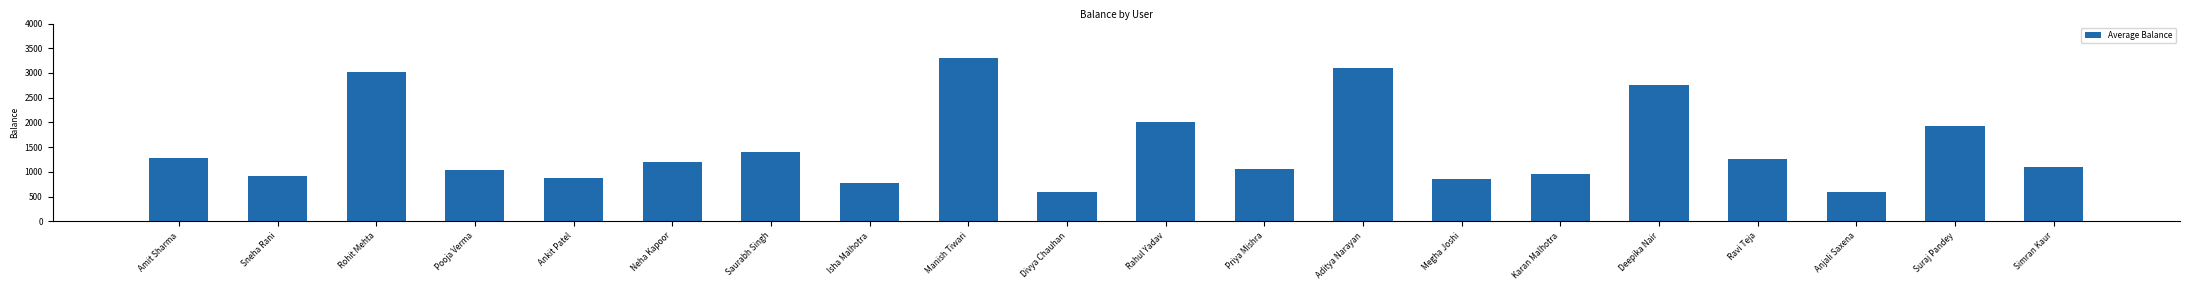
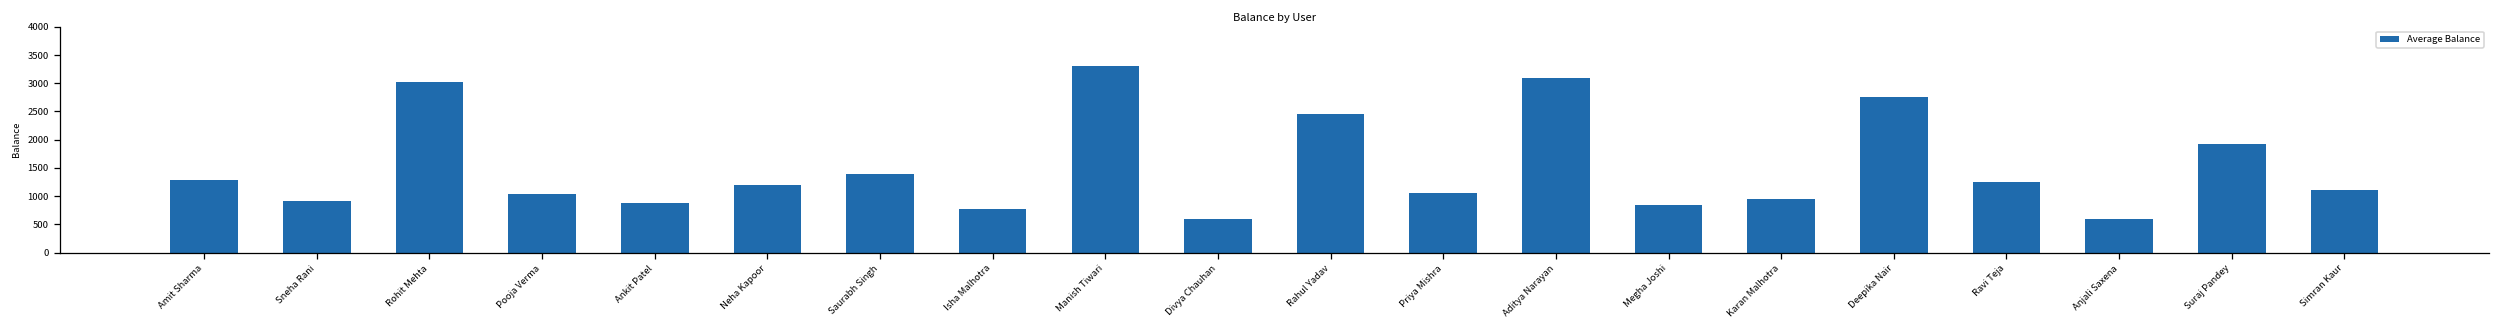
Rahul Yadav: 2000 -> 2500
